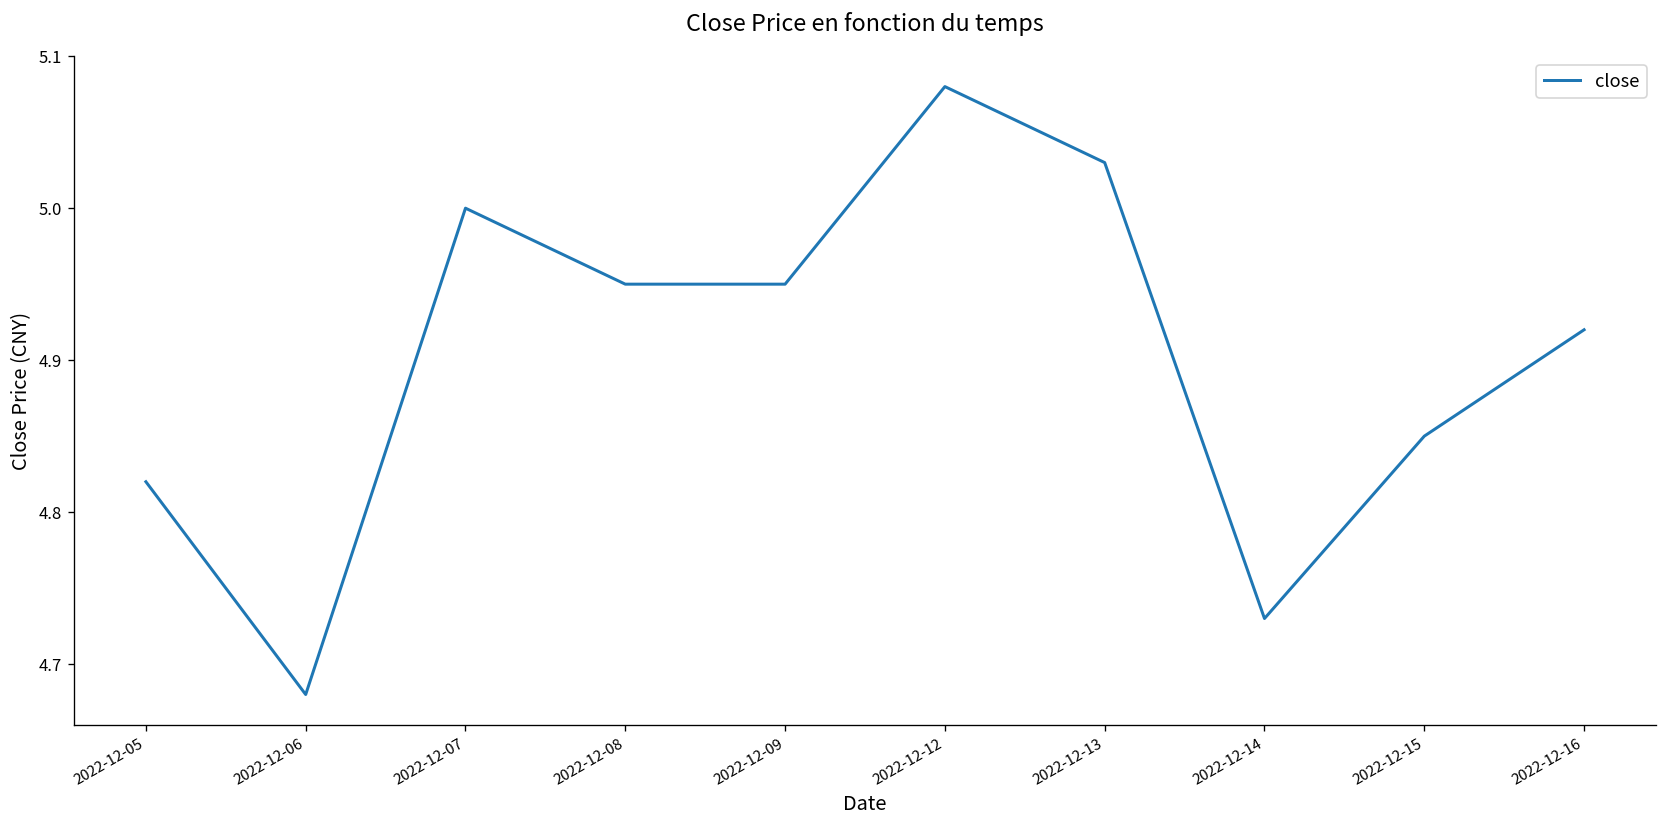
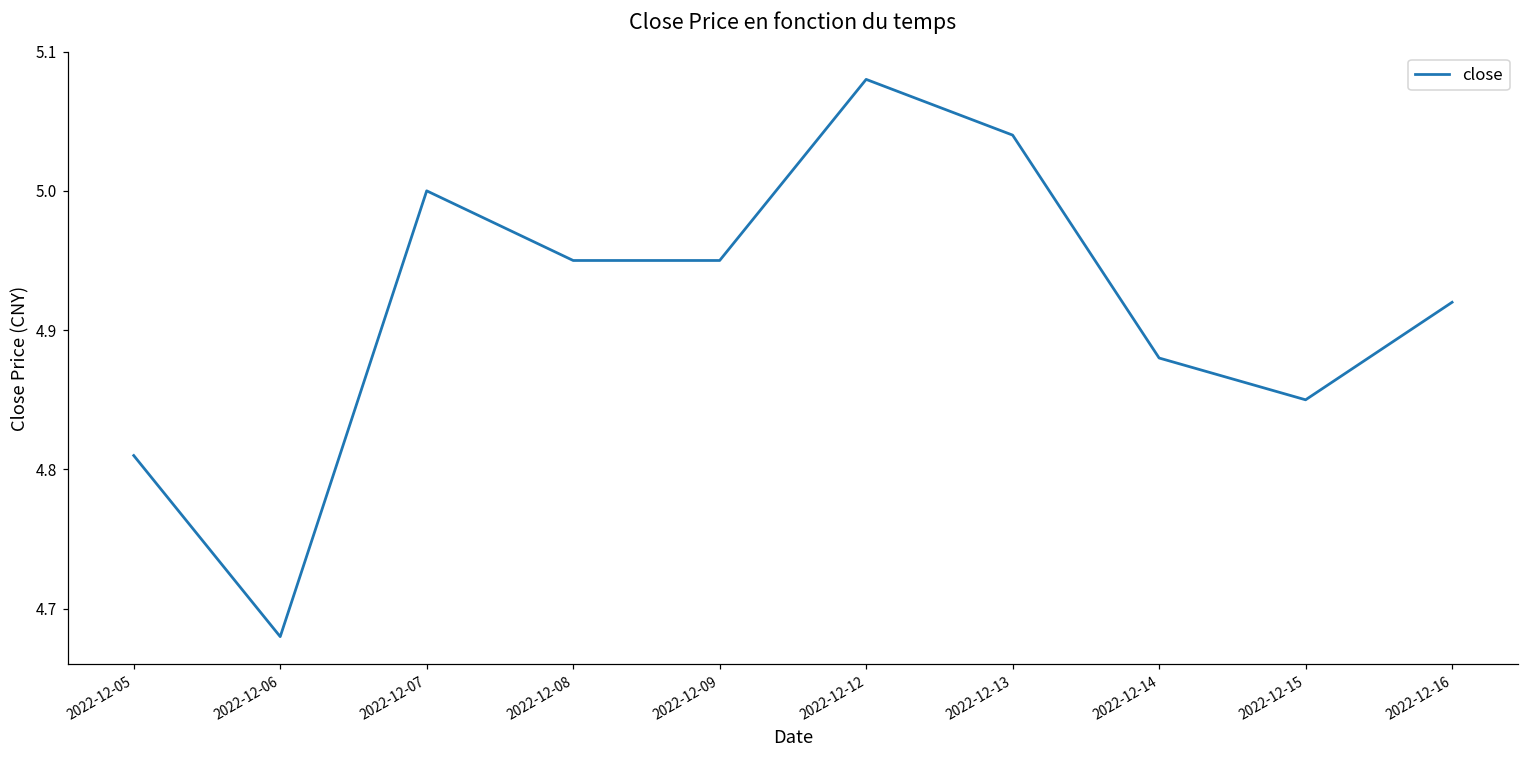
2022-12-05: 4.82 -> 4.81
2022-12-13: 5.03 -> 5.04
2022-12-14: 4.73 -> 4.88
